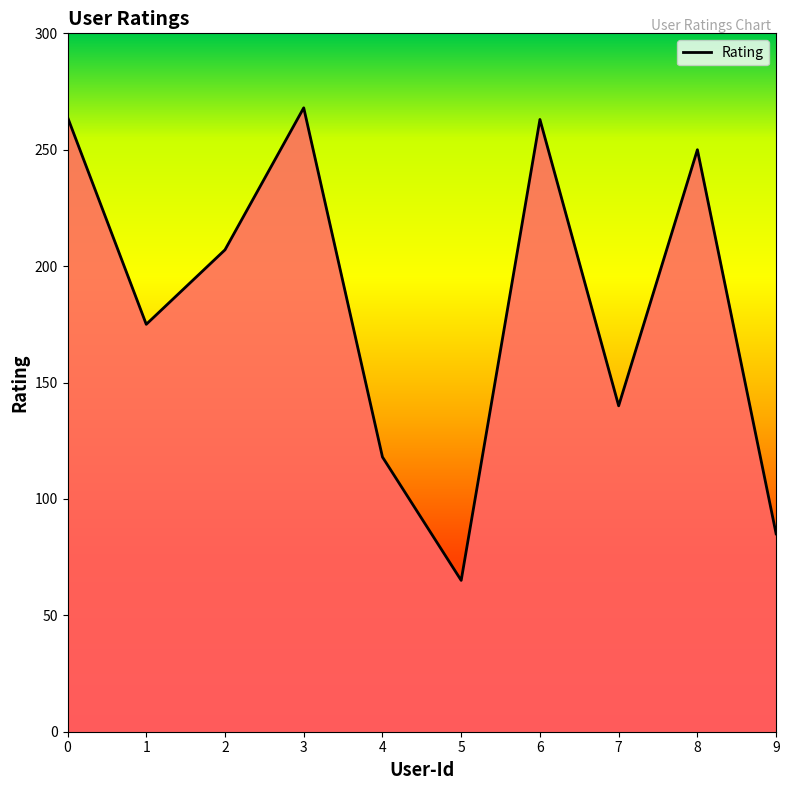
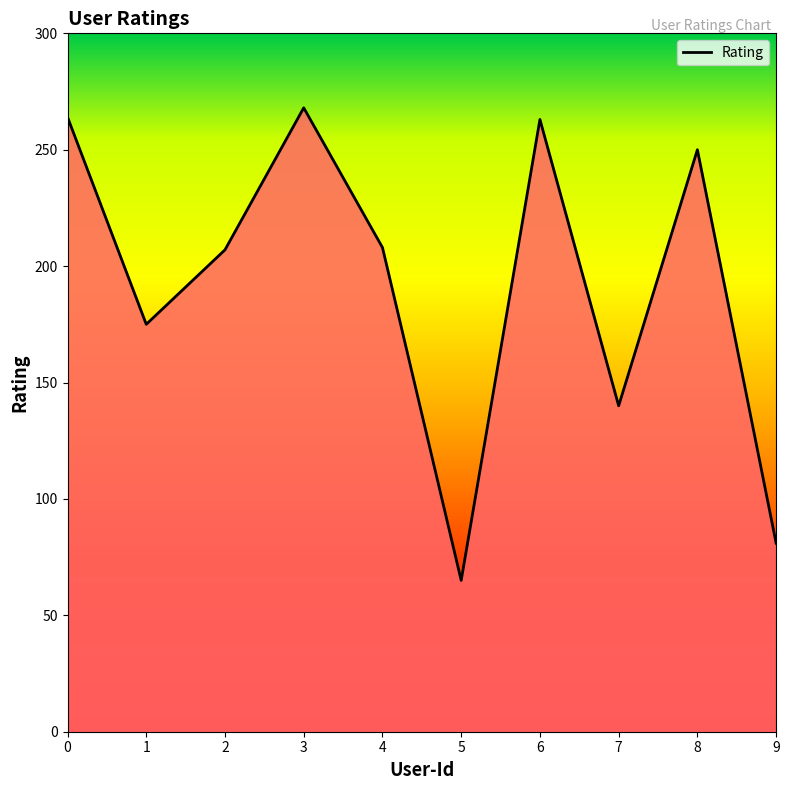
4: 118 -> 208
9: 85 -> 81
